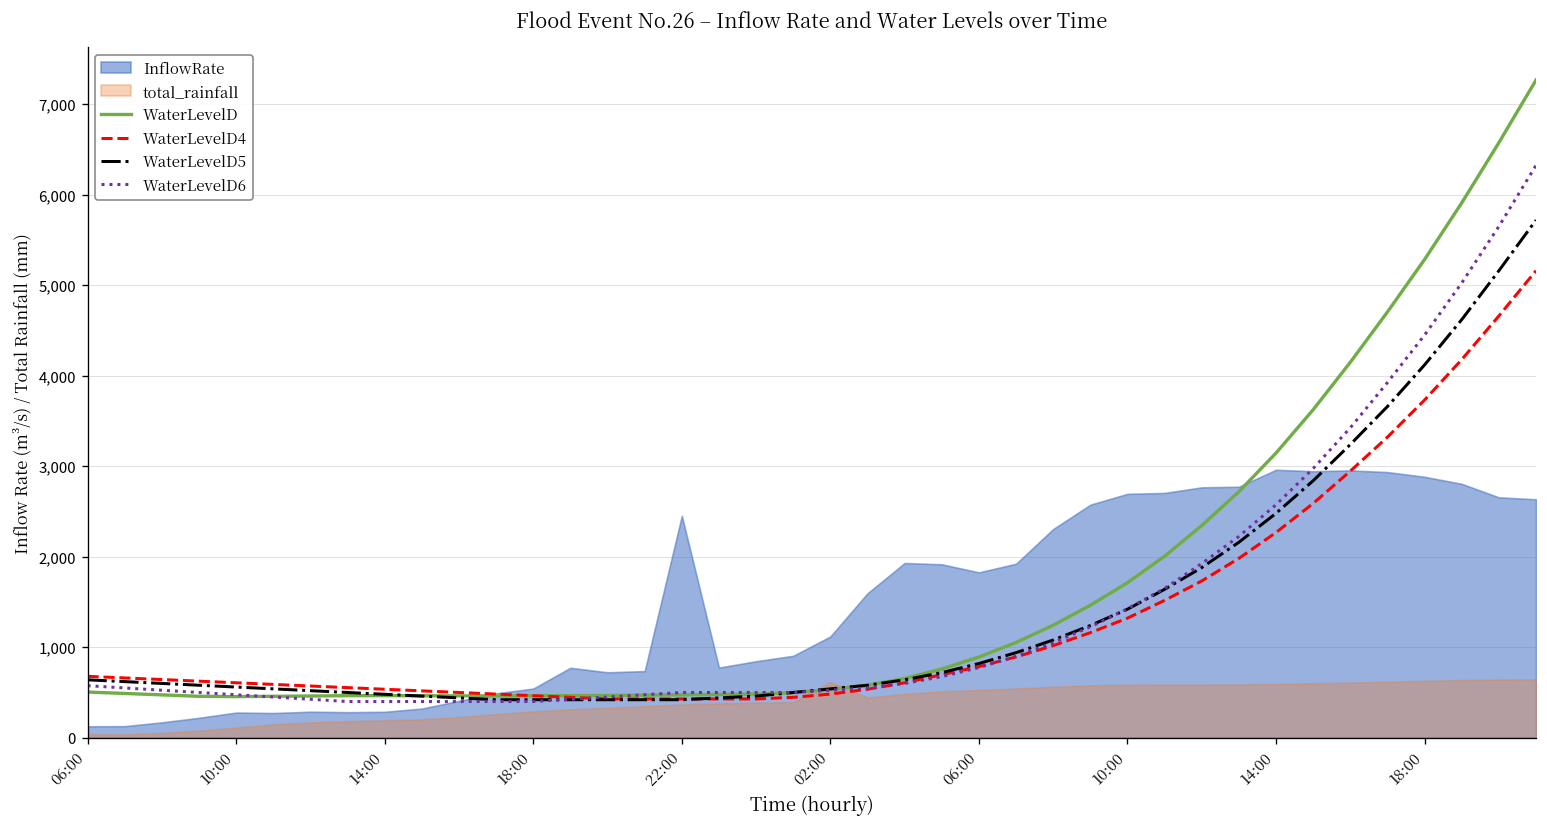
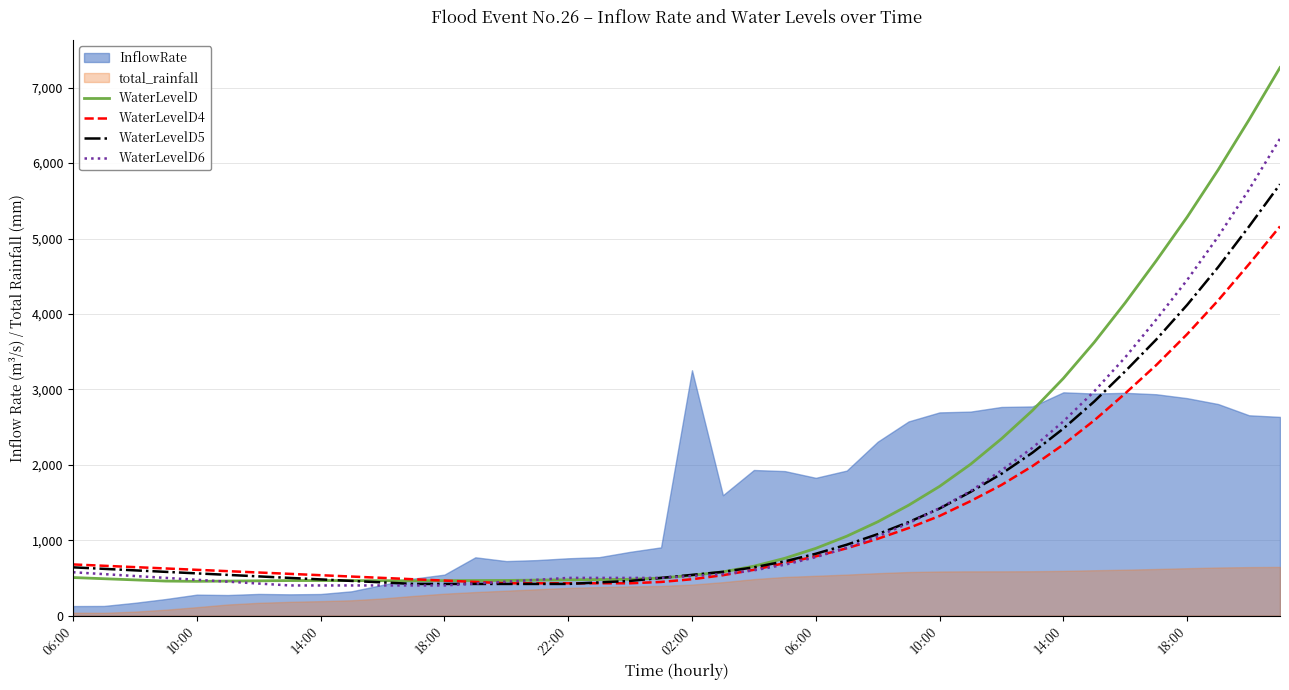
InflowRate, 22:00: 2,500 -> 800
InflowRate, 02:00: 1,100 -> 3,300
total_rainfall, 02:00: 600 -> 400
